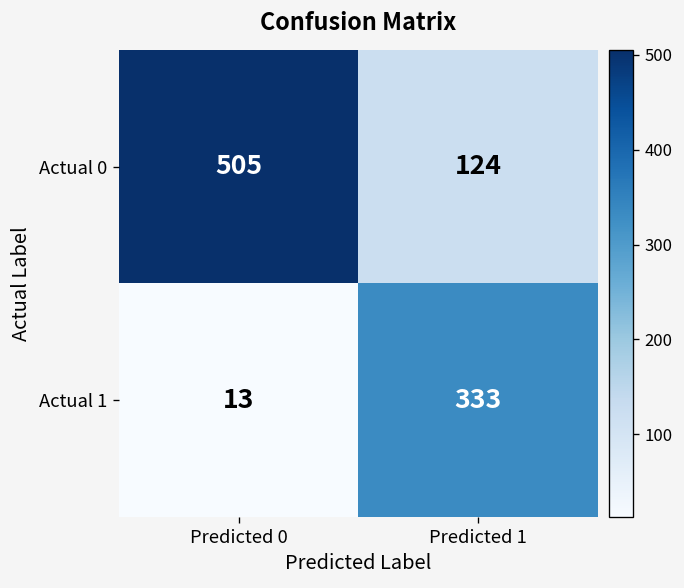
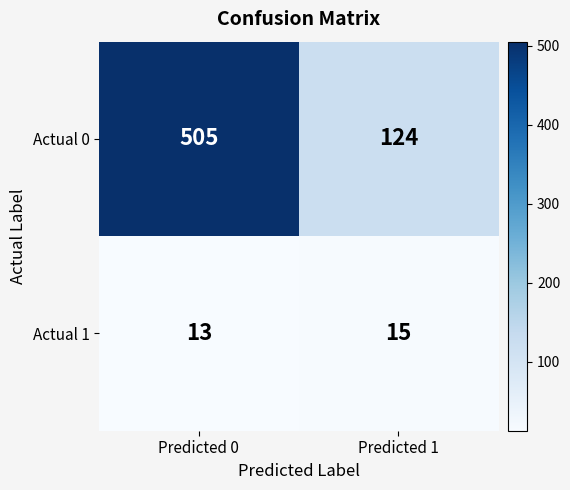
Actual 1, Predicted 1: 333 -> 15
